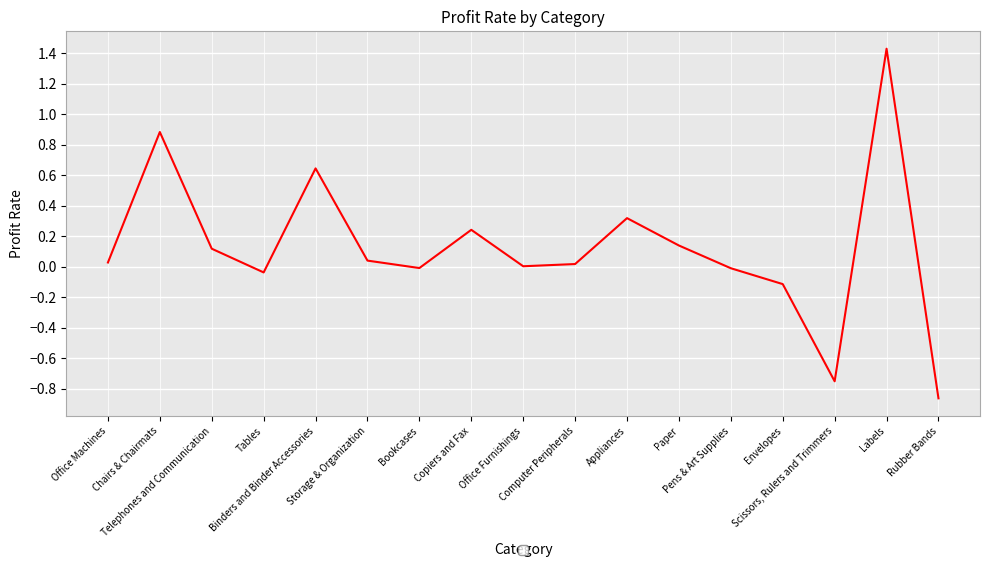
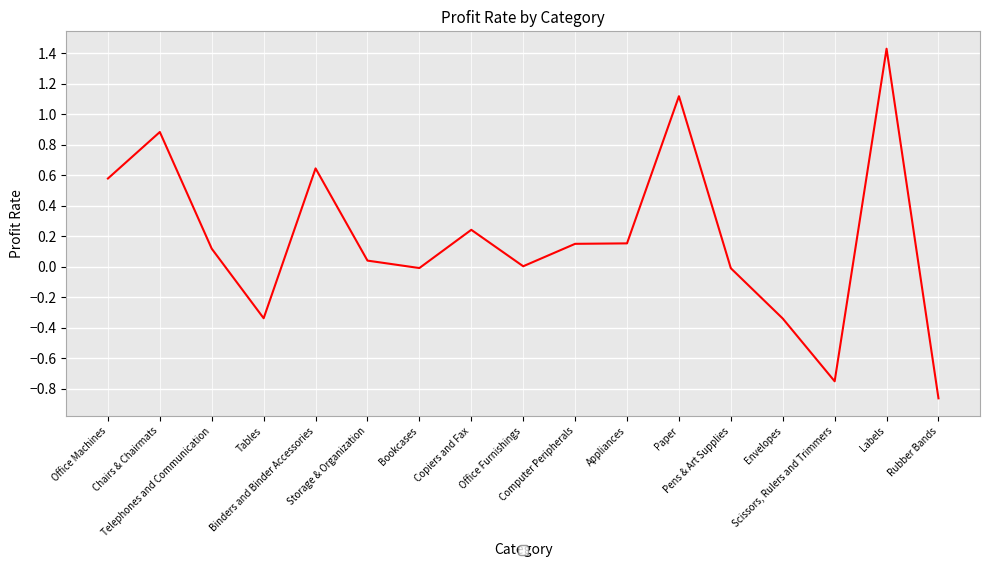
Office Machines: 0.03 -> 0.58
Tables: -0.04 -> -0.34
Computer Peripherals: 0.02 -> 0.15
Appliances: 0.32 -> 0.15
Paper: 0.14 -> 1.12
Envelopes: -0.11 -> -0.34
